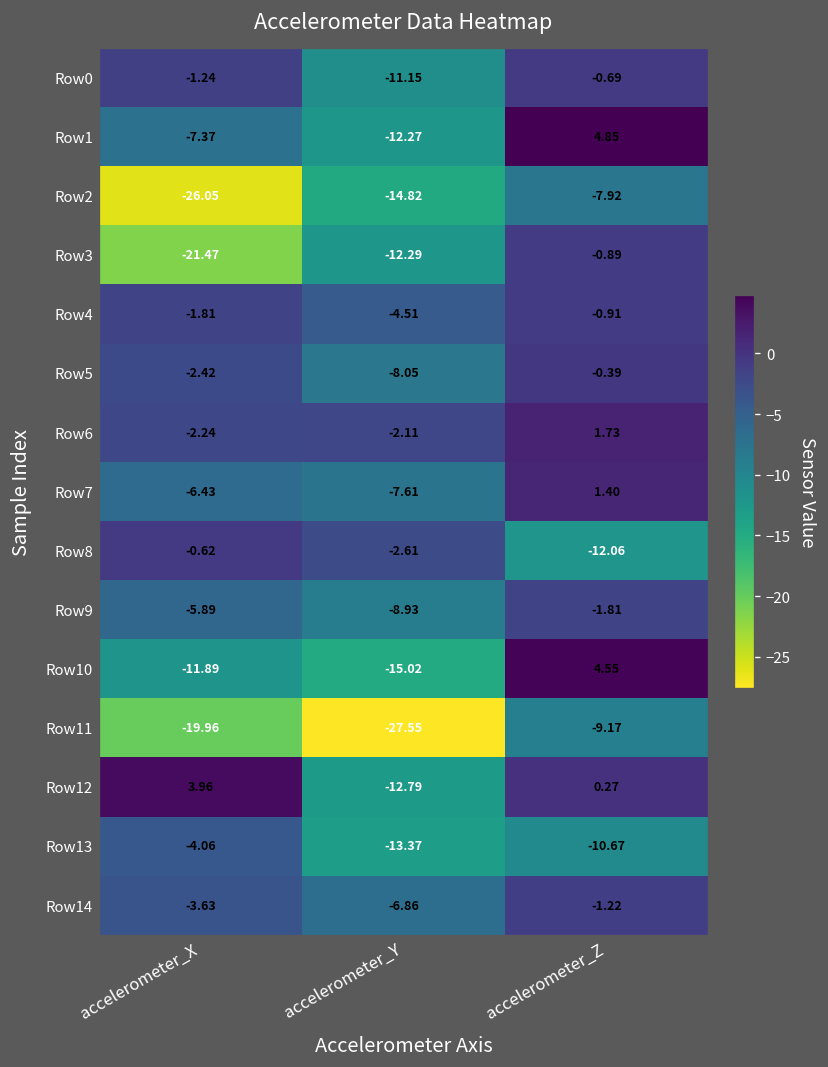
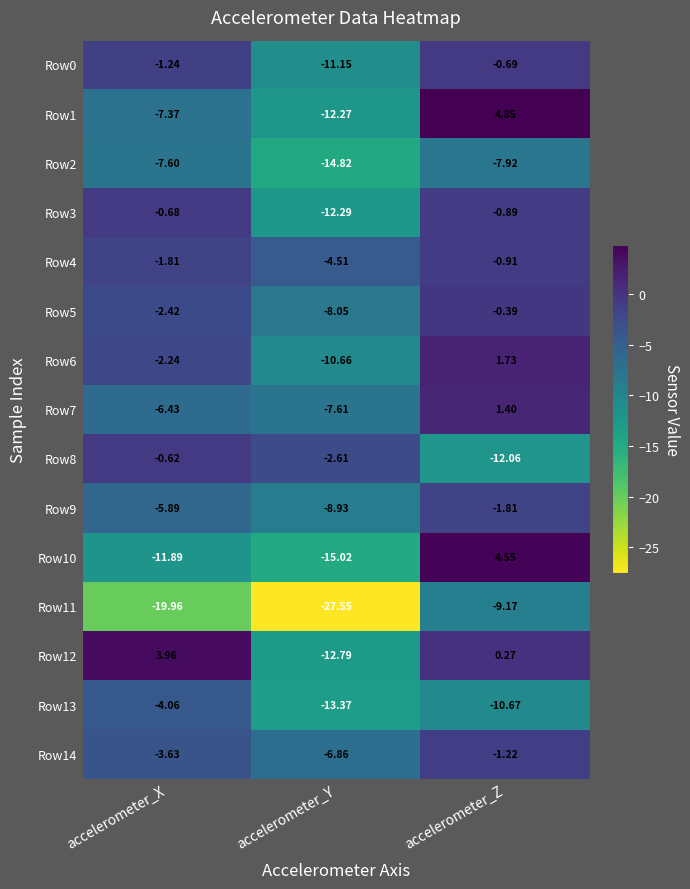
Row2, accelerometer_X: -26.05 -> -7.60
Row3, accelerometer_X: -21.47 -> -0.68
Row6, accelerometer_Y: -2.11 -> -10.66
